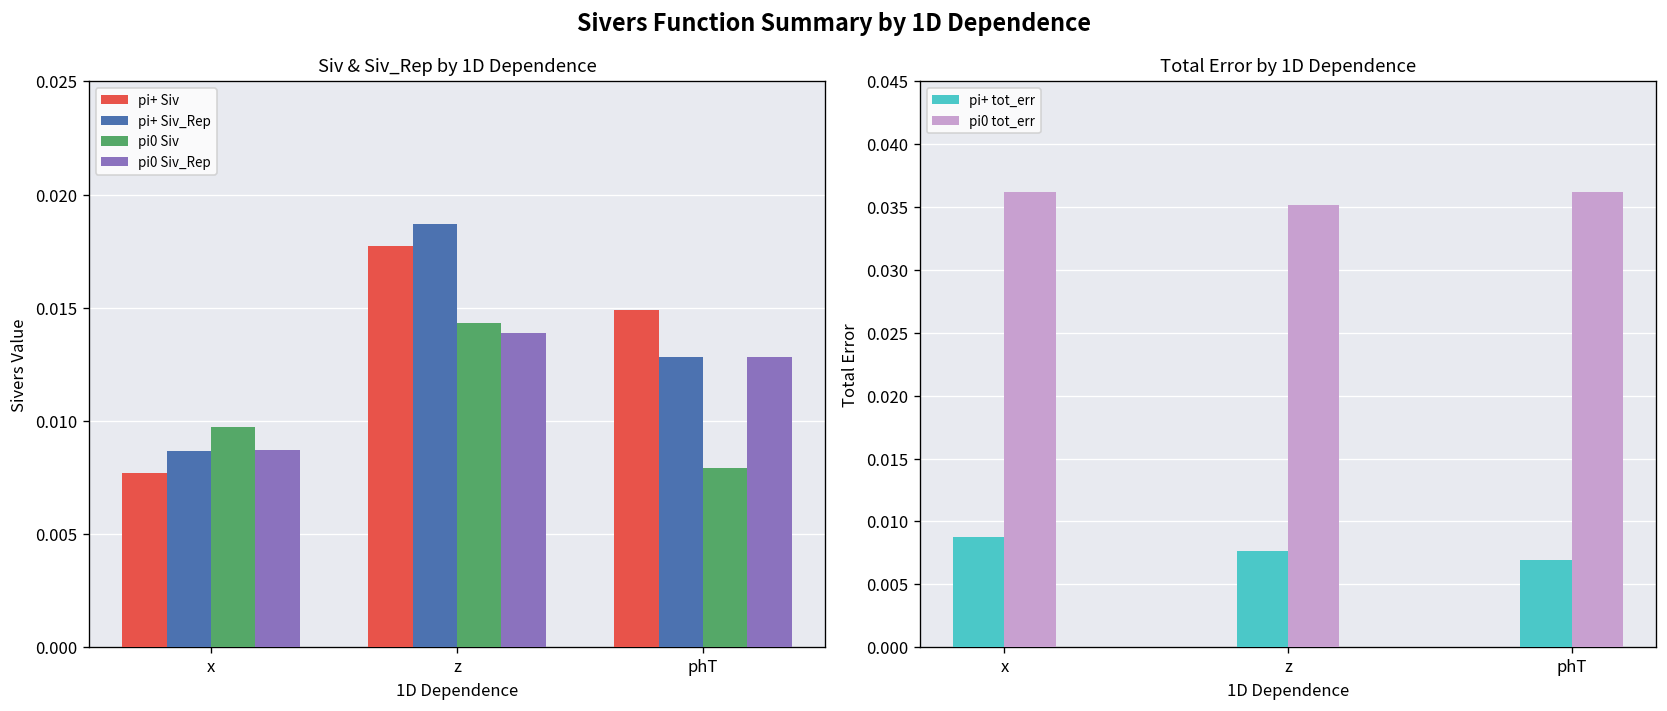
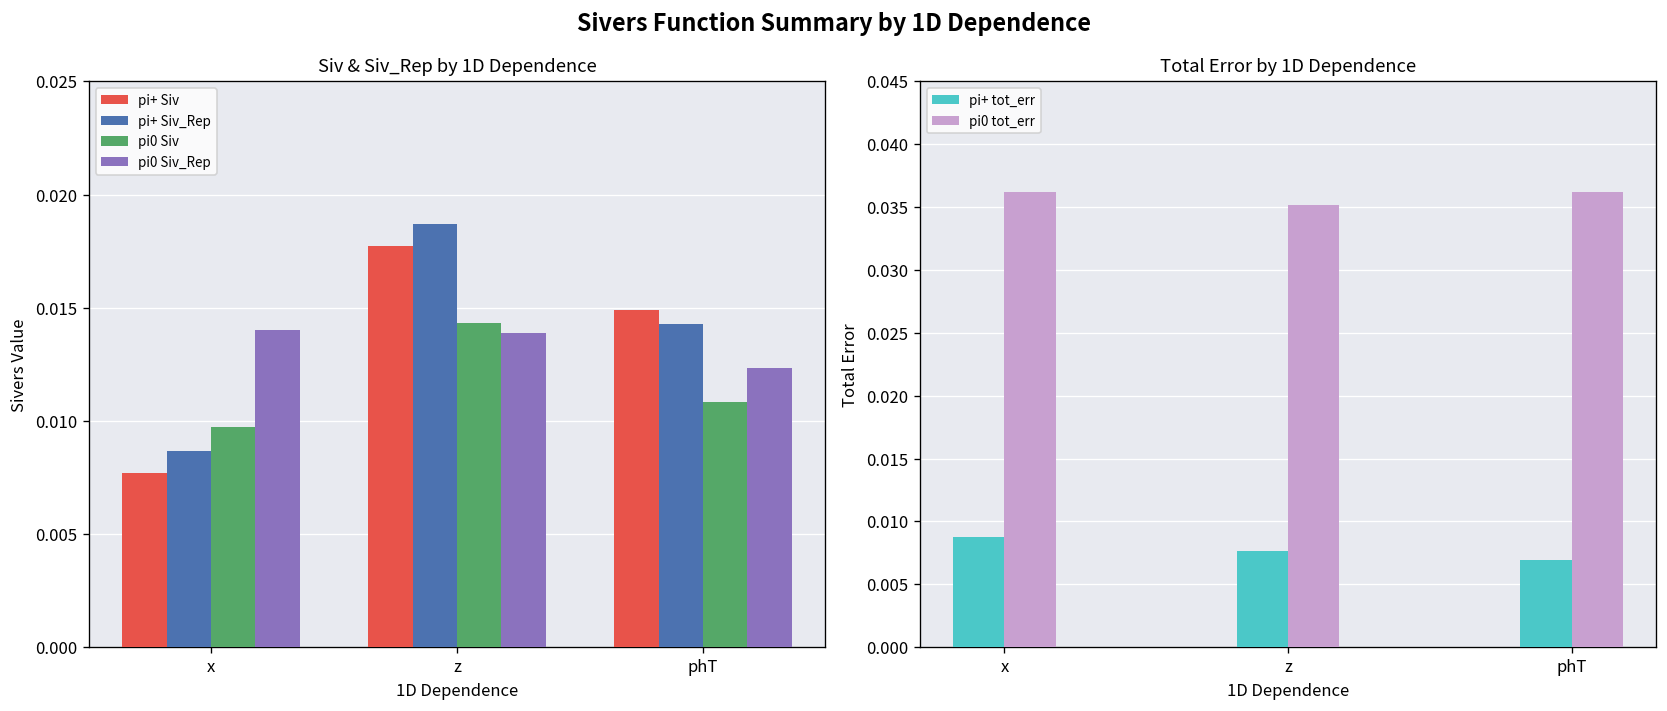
Siv & Siv_Rep by 1D Dependence, pi0 Siv_Rep, x: 0.0087 -> 0.0140
Siv & Siv_Rep by 1D Dependence, pi+ Siv_Rep, phT: 0.0128 -> 0.0143
Siv & Siv_Rep by 1D Dependence, pi0 Siv, phT: 0.0079 -> 0.0108
Siv & Siv_Rep by 1D Dependence, pi0 Siv_Rep, phT: 0.0128 -> 0.0123
